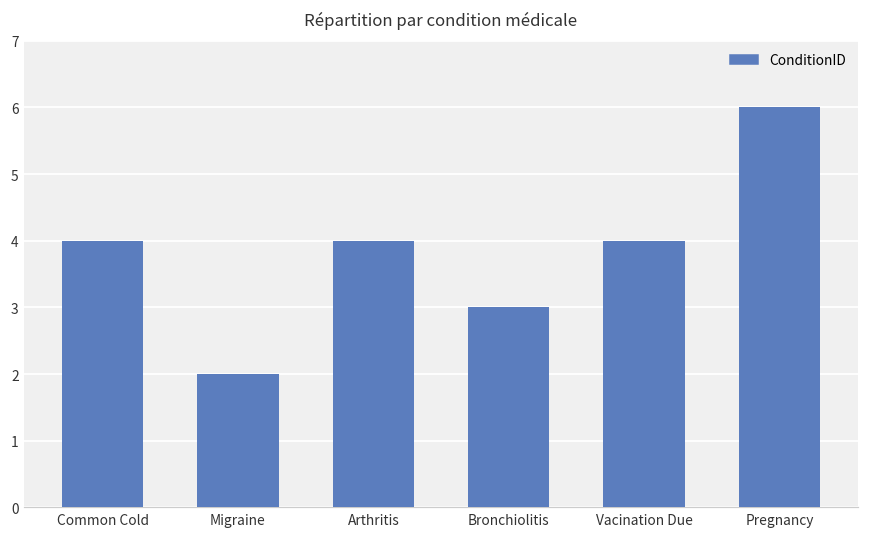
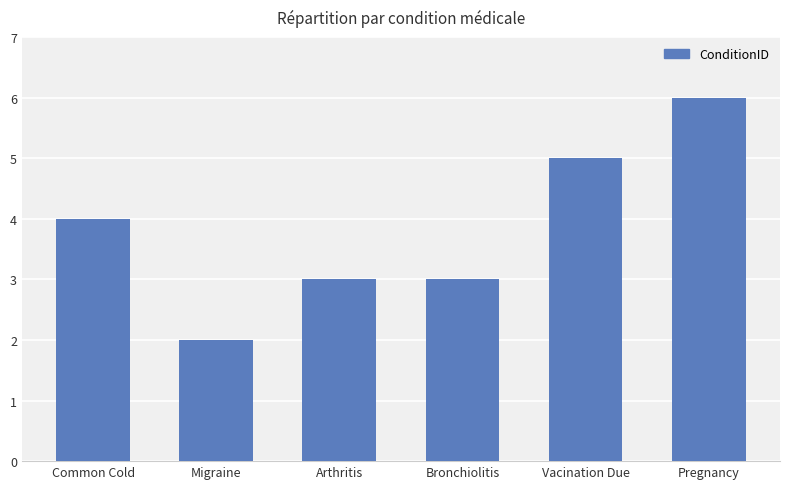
Arthritis: 4 -> 3
Vacination Due: 4 -> 5
